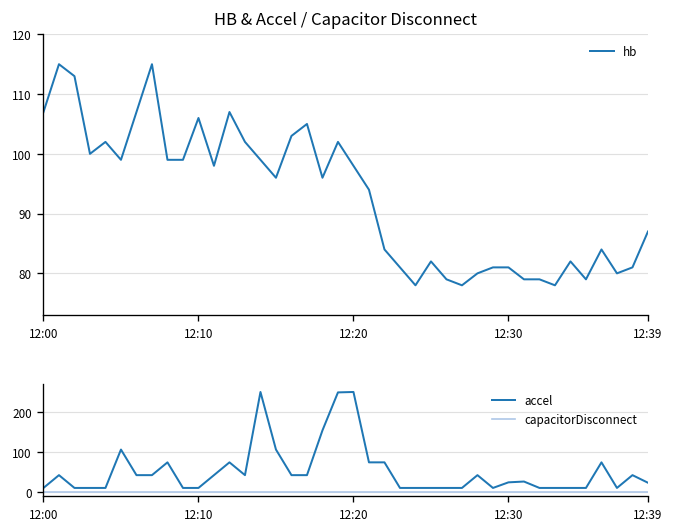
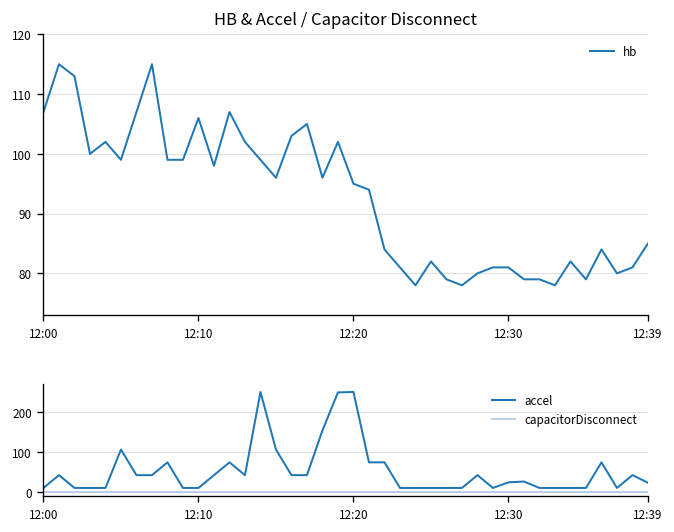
HB & Accel / Capacitor Disconnect, 12:20: 98 -> 95
HB & Accel / Capacitor Disconnect, 12:39: 87 -> 85
